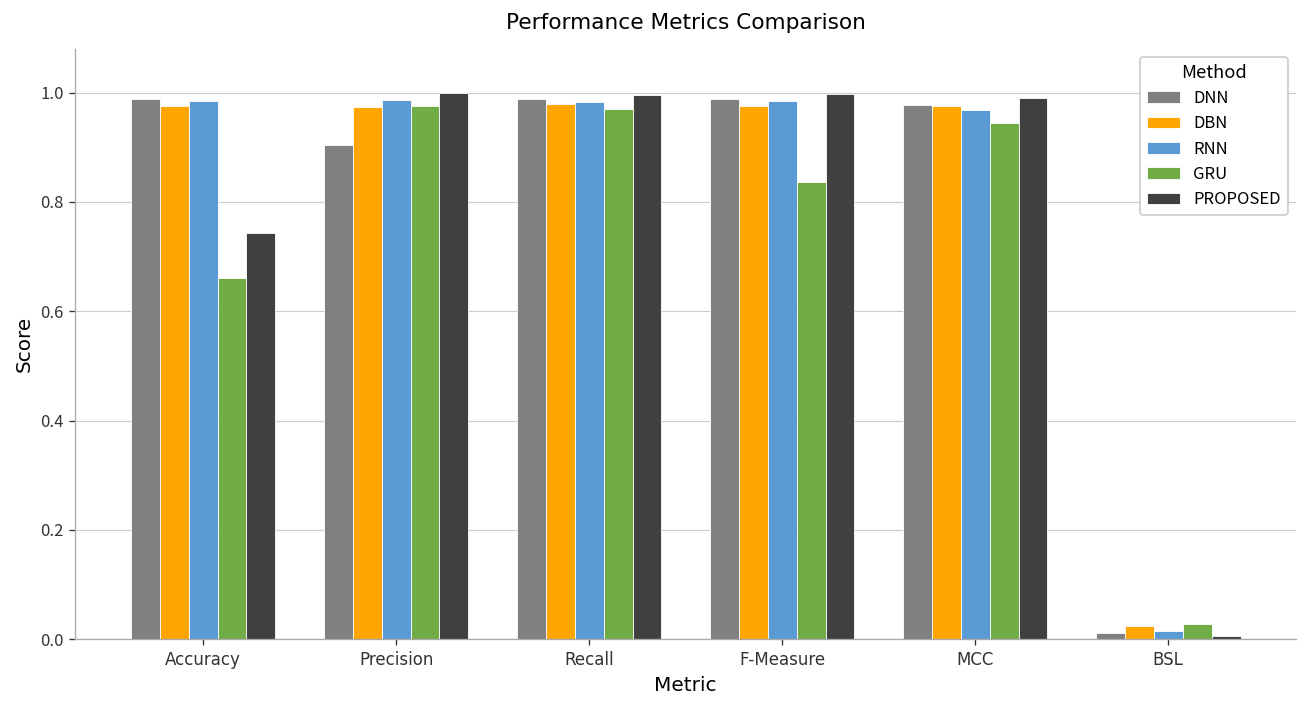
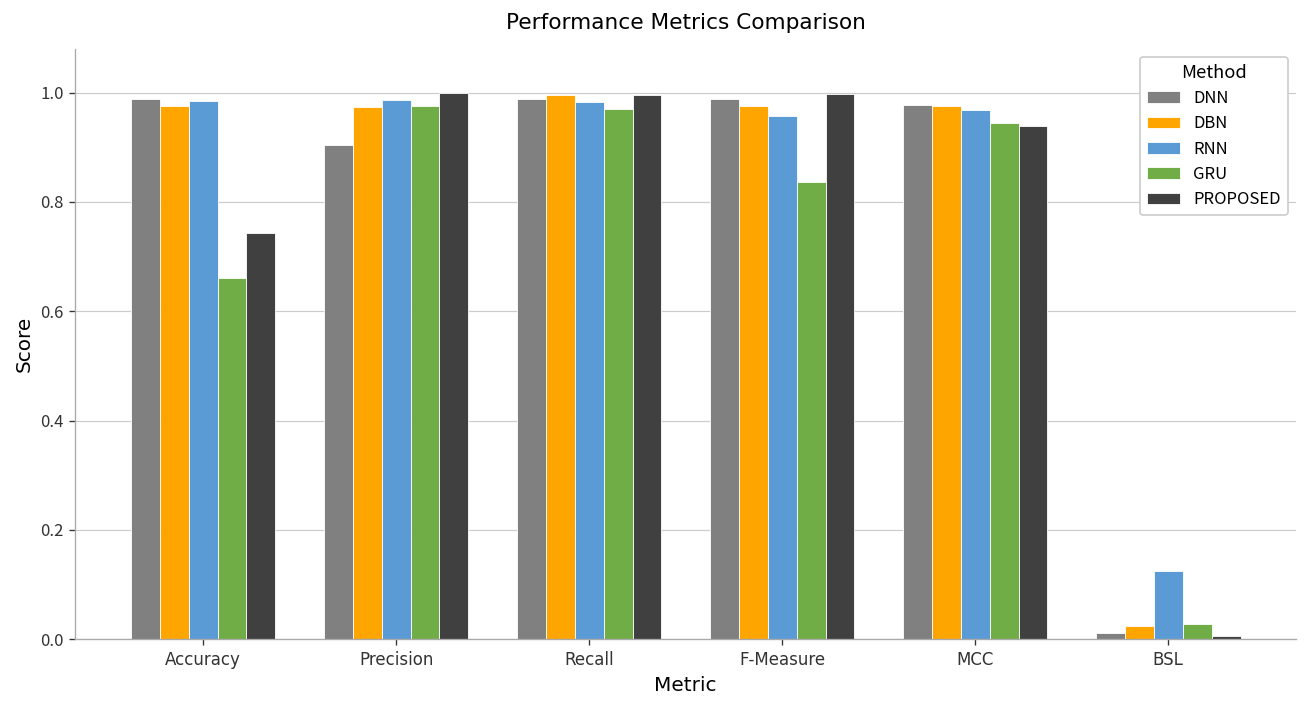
DBN, Recall: 0.98 -> 1.00
RNN, F-Measure: 0.98 -> 0.96
PROPOSED, MCC: 0.99 -> 0.94
RNN, BSL: 0.02 -> 0.13
